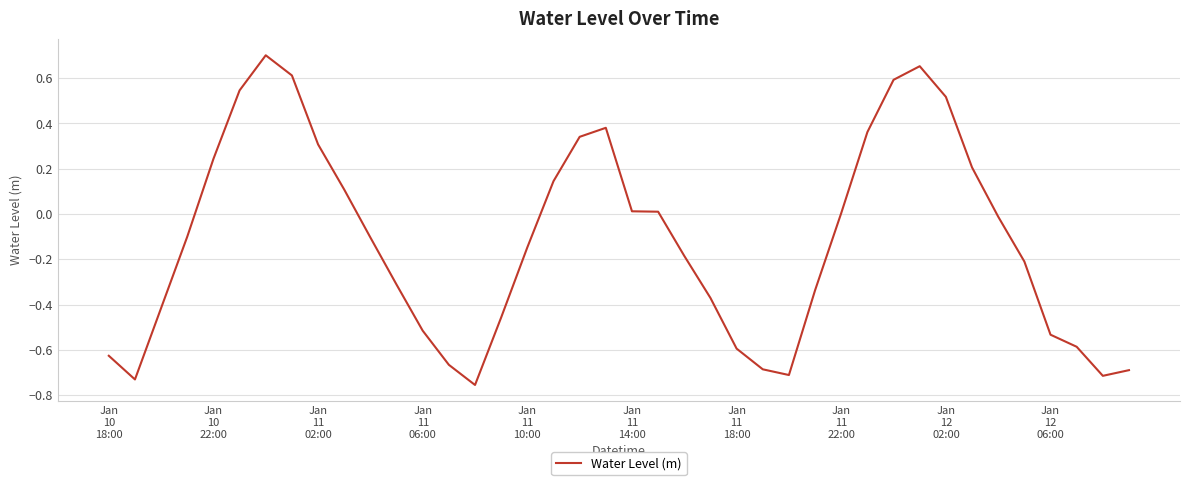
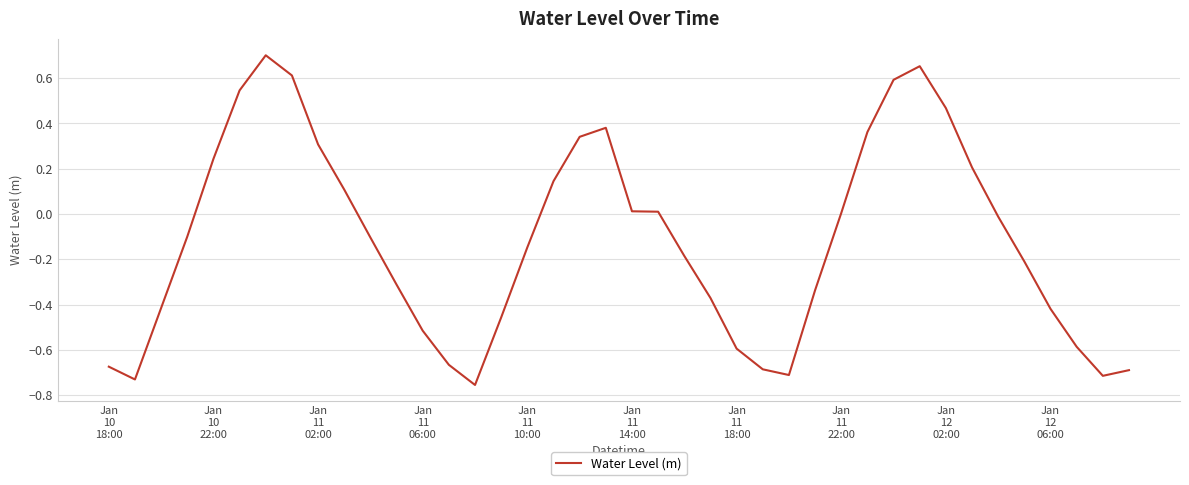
Jan 10 18:00: -0.63 -> -0.67
Jan 12 02:00: 0.52 -> 0.47
Jan 12 06:00: -0.53 -> -0.42
